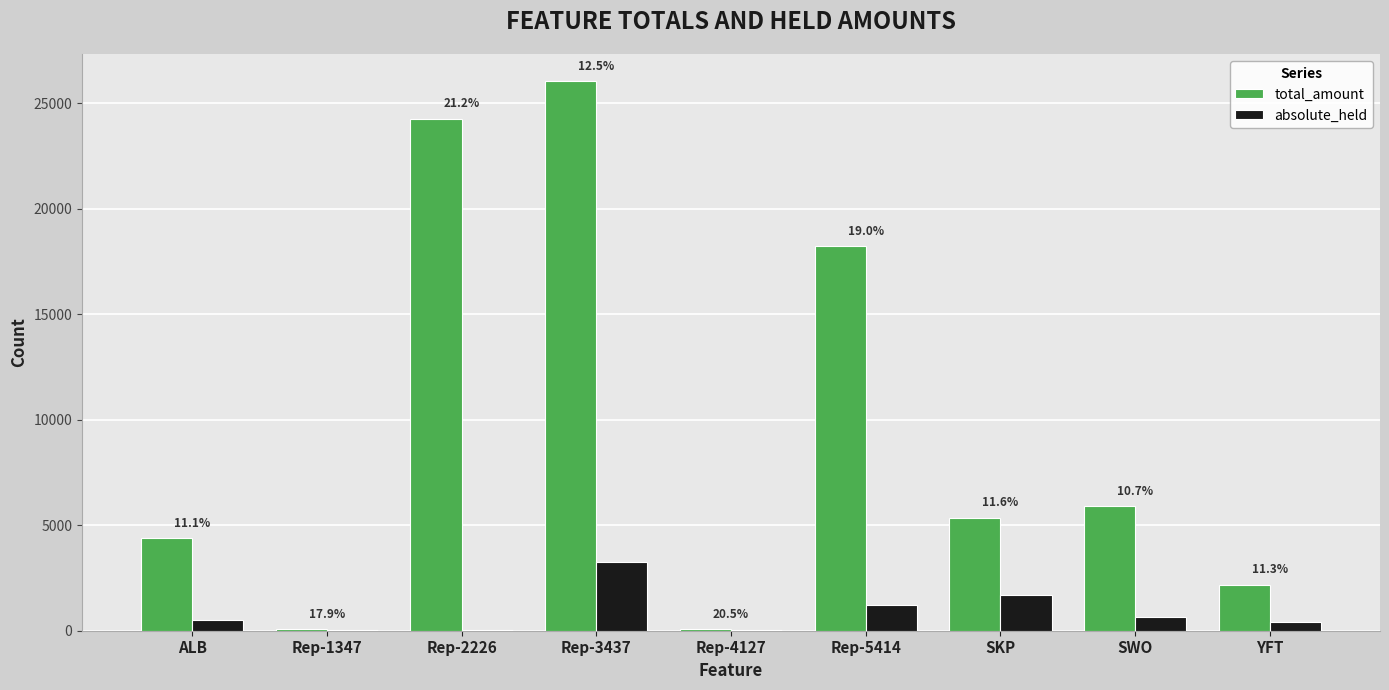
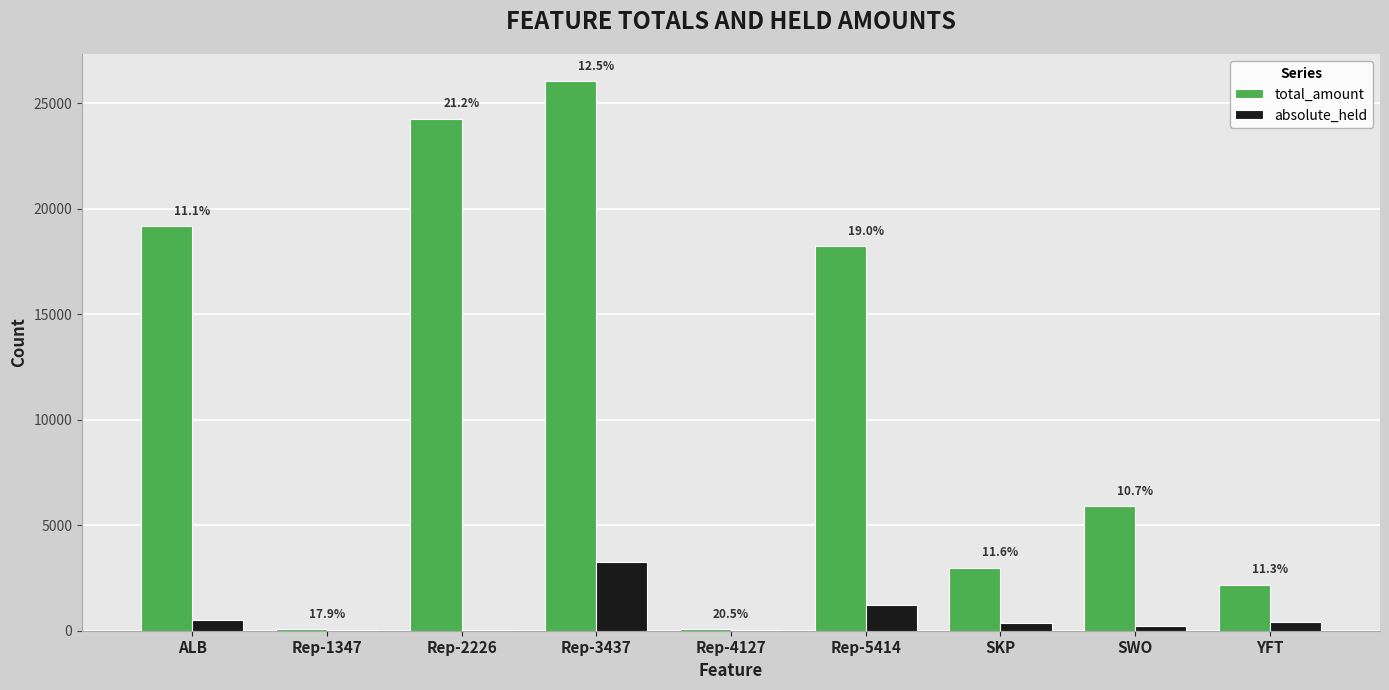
total_amount, ALB: 4400 -> 19200
total_amount, SKP: 5400 -> 3000
absolute_held, SKP: 1700 -> 300
absolute_held, SWO: 600 -> 200
